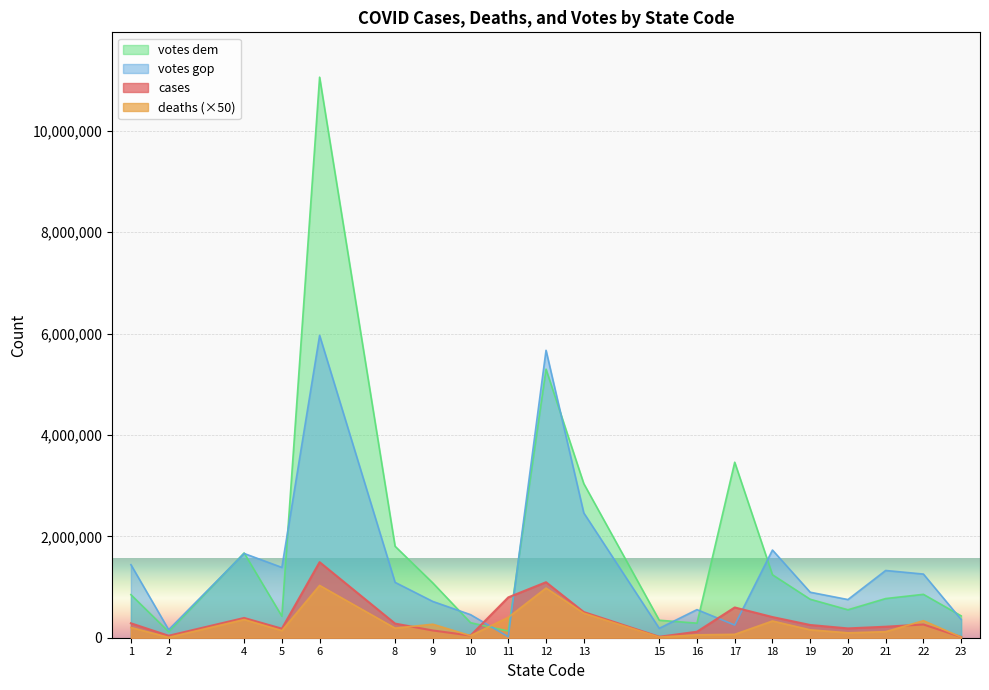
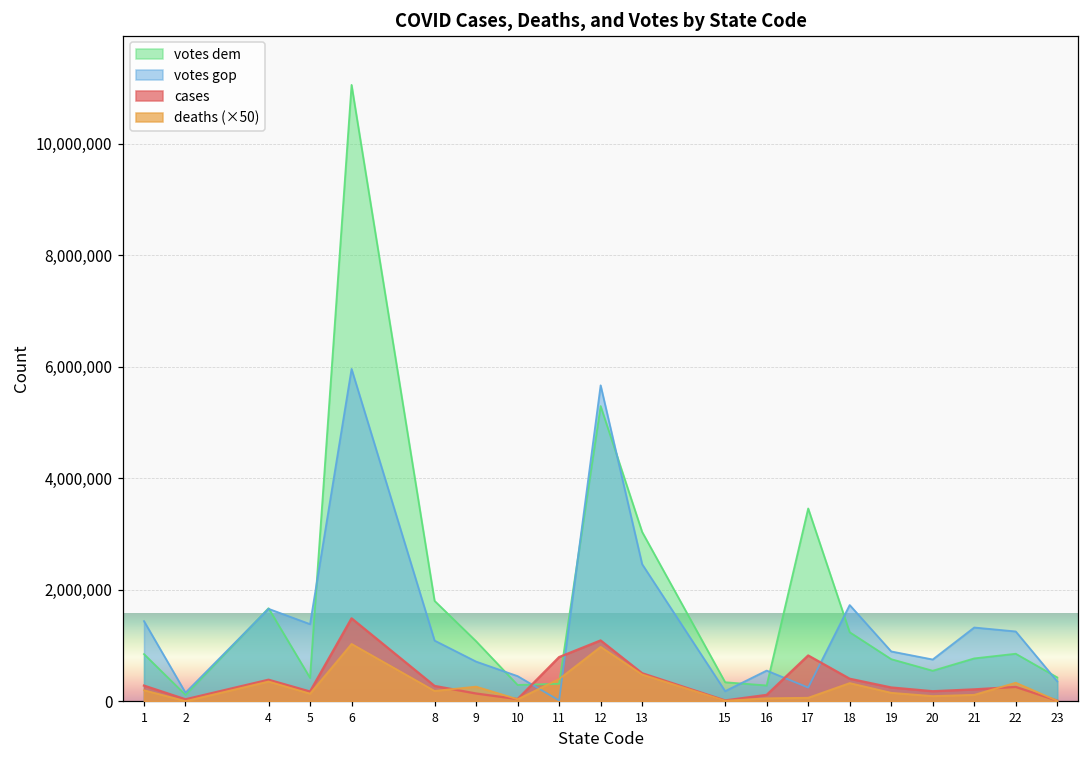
votes dem, 11: 100,000 -> 300,000
cases, 17: 600,000 -> 800,000
